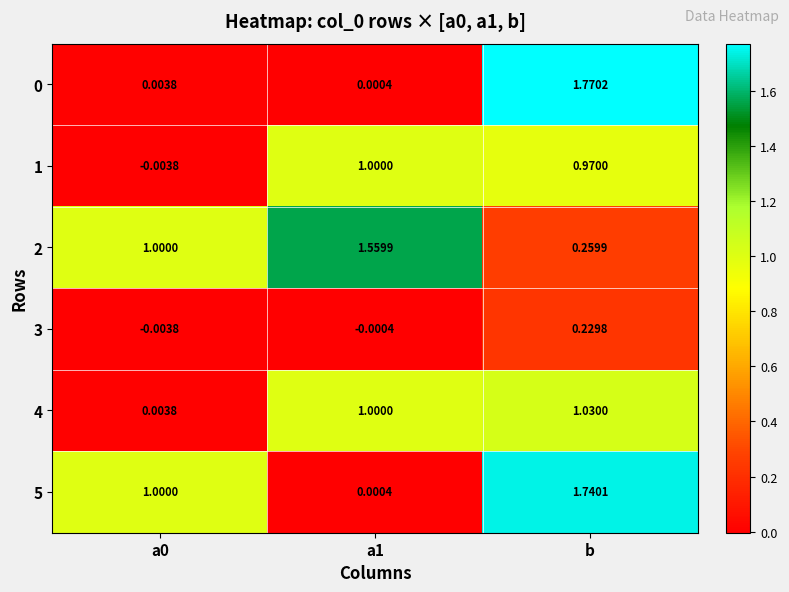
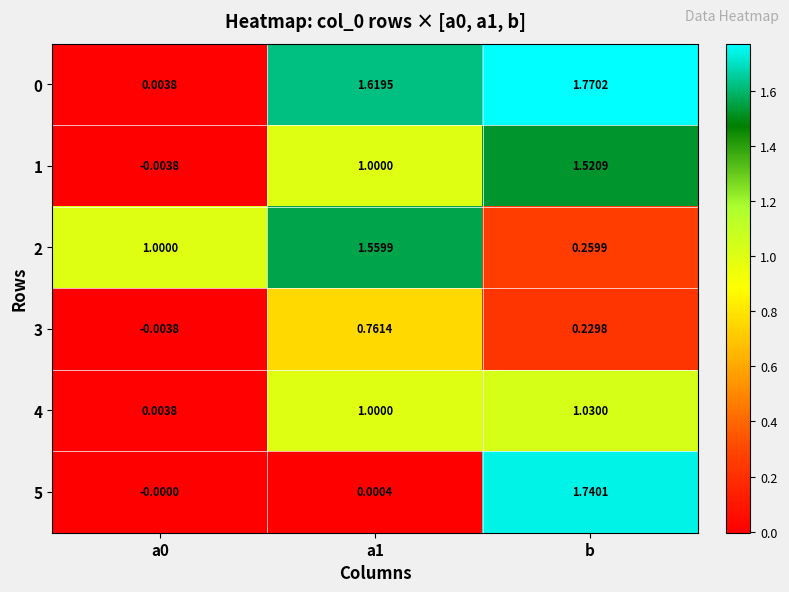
0, a1: 0.0004 -> 1.6195
1, b: 0.9700 -> 1.5209
3, a1: -0.0004 -> 0.7614
5, a0: 1.0000 -> -0.0000
